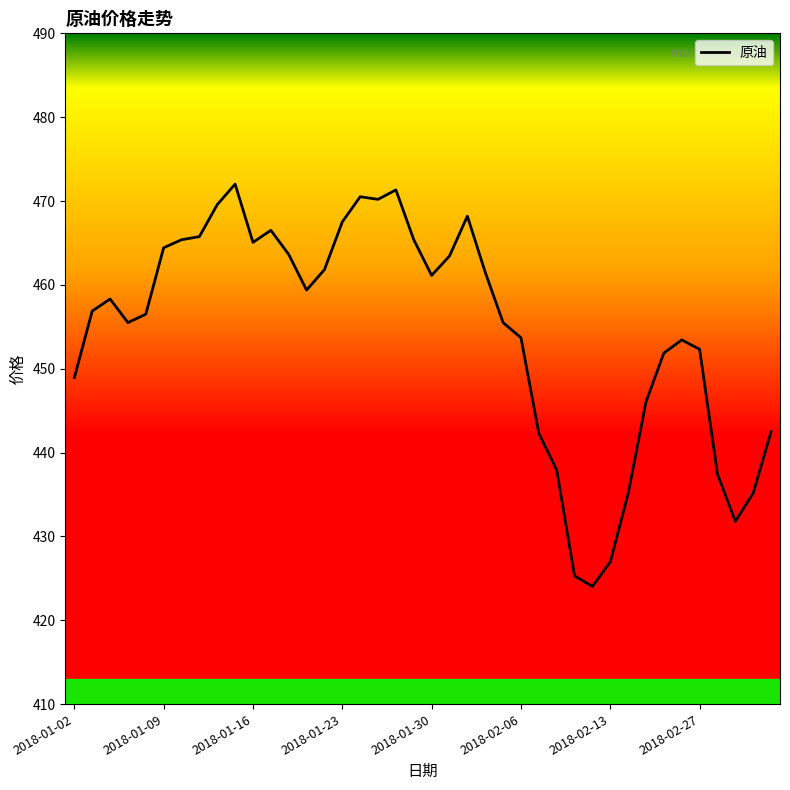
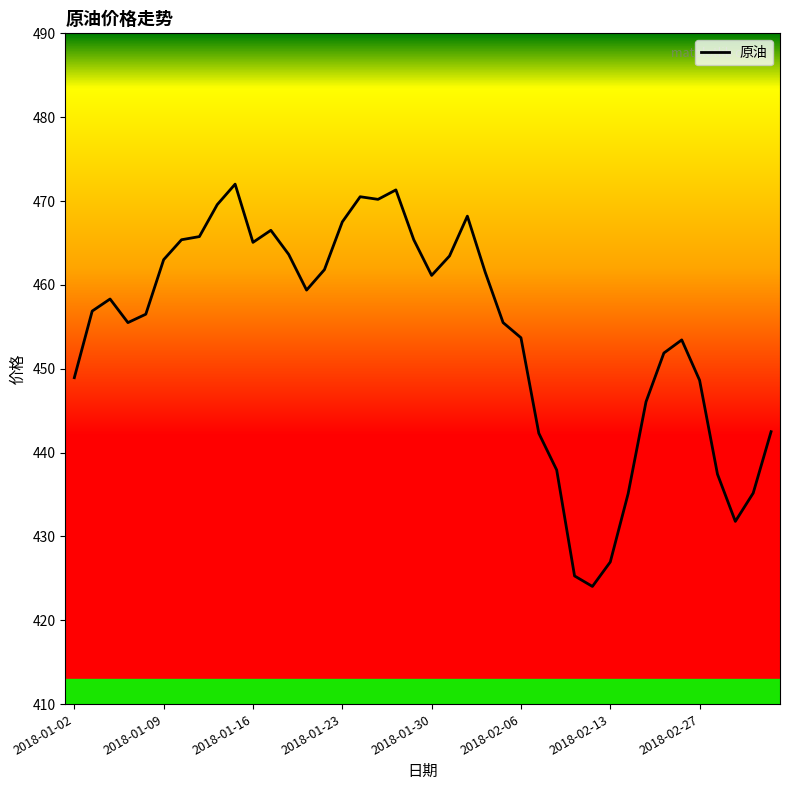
2018-01-09: 464 -> 463
2018-02-27: 452 -> 449
